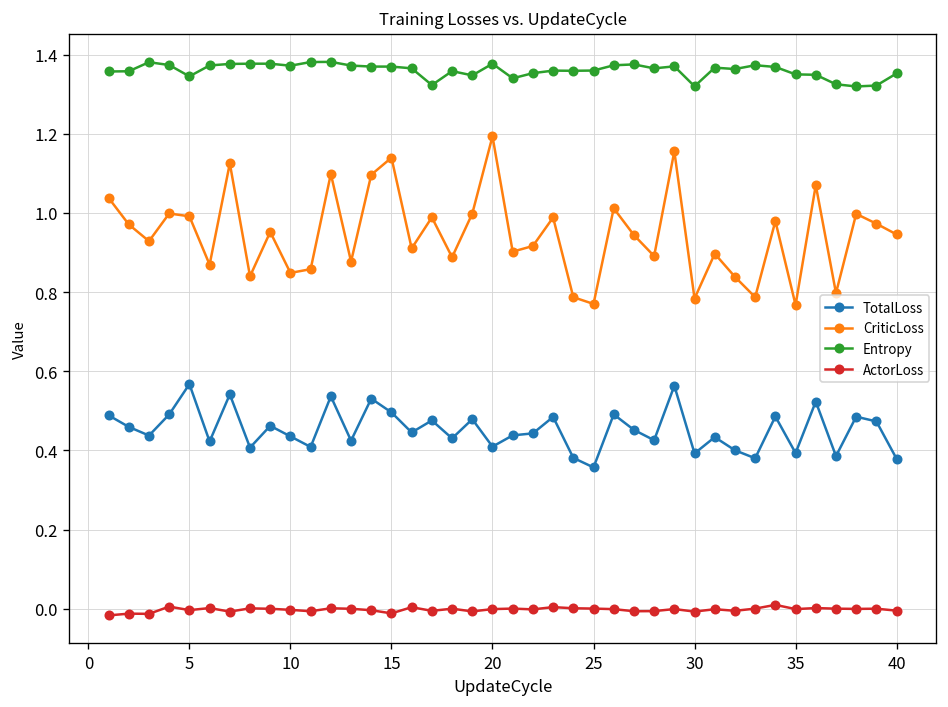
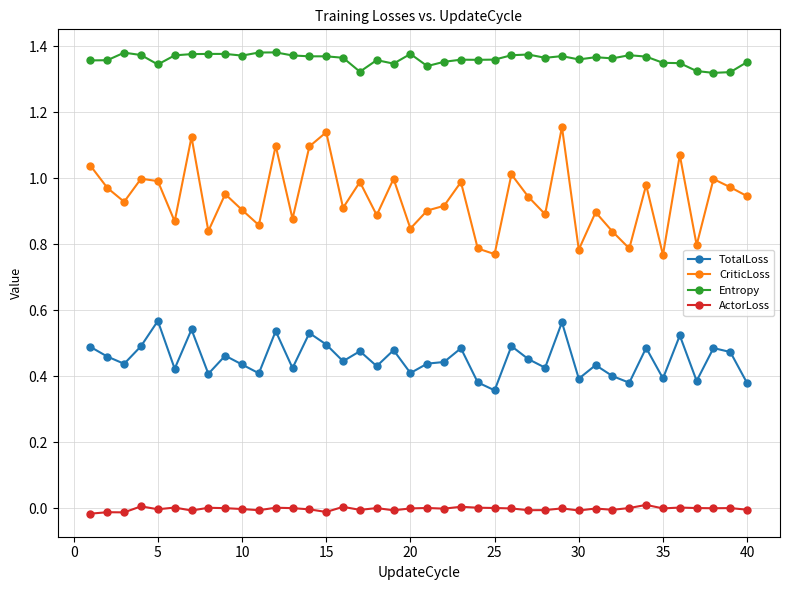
CriticLoss, 10: 0.85 -> 0.90
CriticLoss, 20: 1.19 -> 0.85
Entropy, 30: 1.32 -> 1.36
